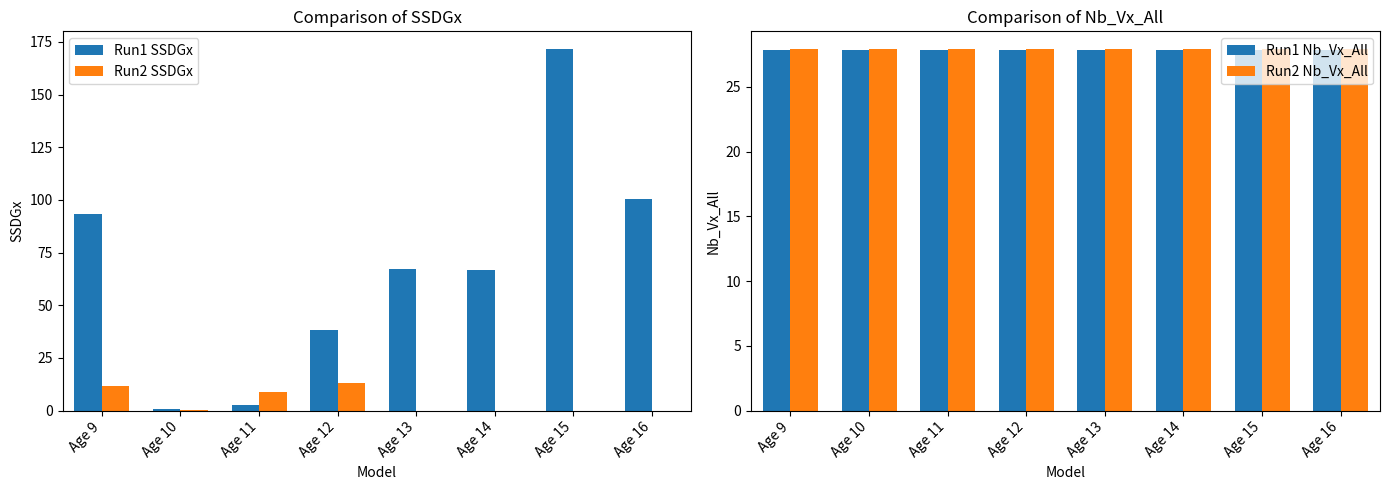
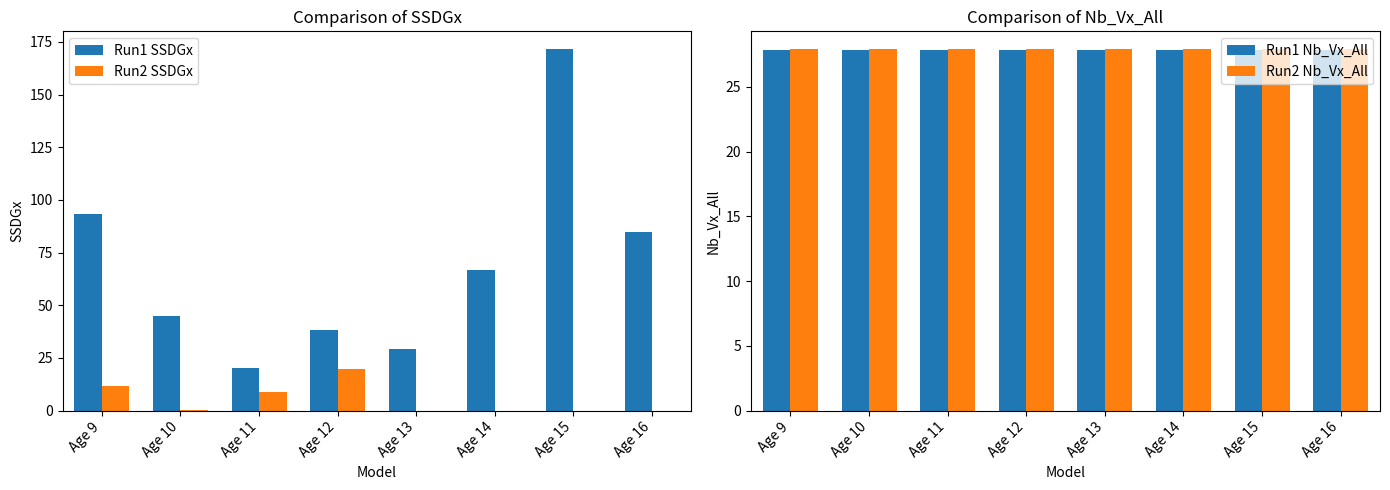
Comparison of SSDGx, Run1 SSDGx, Age 10: 1 -> 45
Comparison of SSDGx, Run1 SSDGx, Age 11: 2 -> 20
Comparison of SSDGx, Run2 SSDGx, Age 12: 13 -> 20
Comparison of SSDGx, Run1 SSDGx, Age 13: 67 -> 29
Comparison of SSDGx, Run1 SSDGx, Age 16: 100 -> 85
